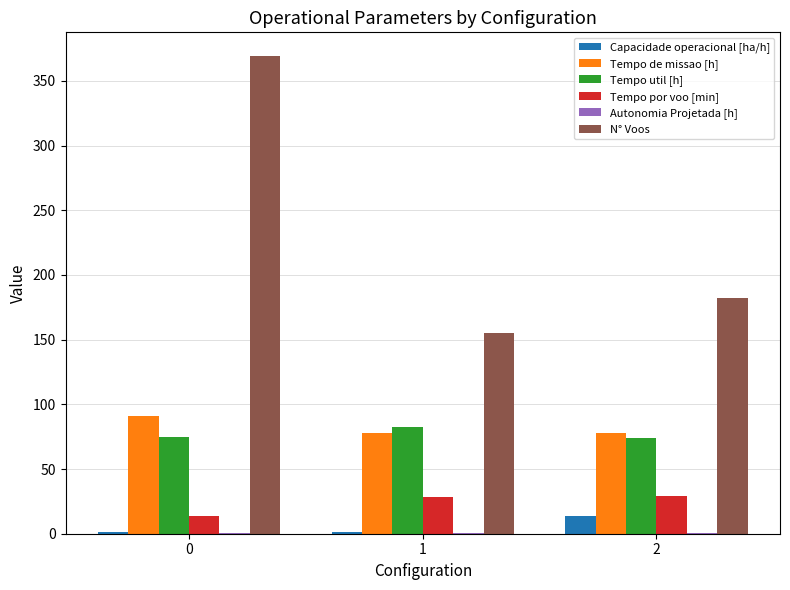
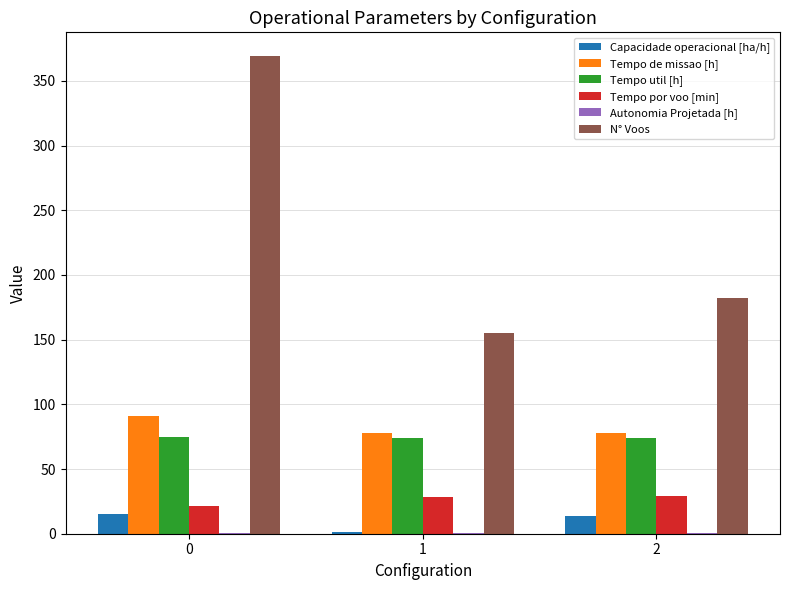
Capacidade operacional [ha/h], 0: 1 -> 15
Tempo por voo [min], 0: 14 -> 22
Tempo util [h], 1: 82 -> 74
